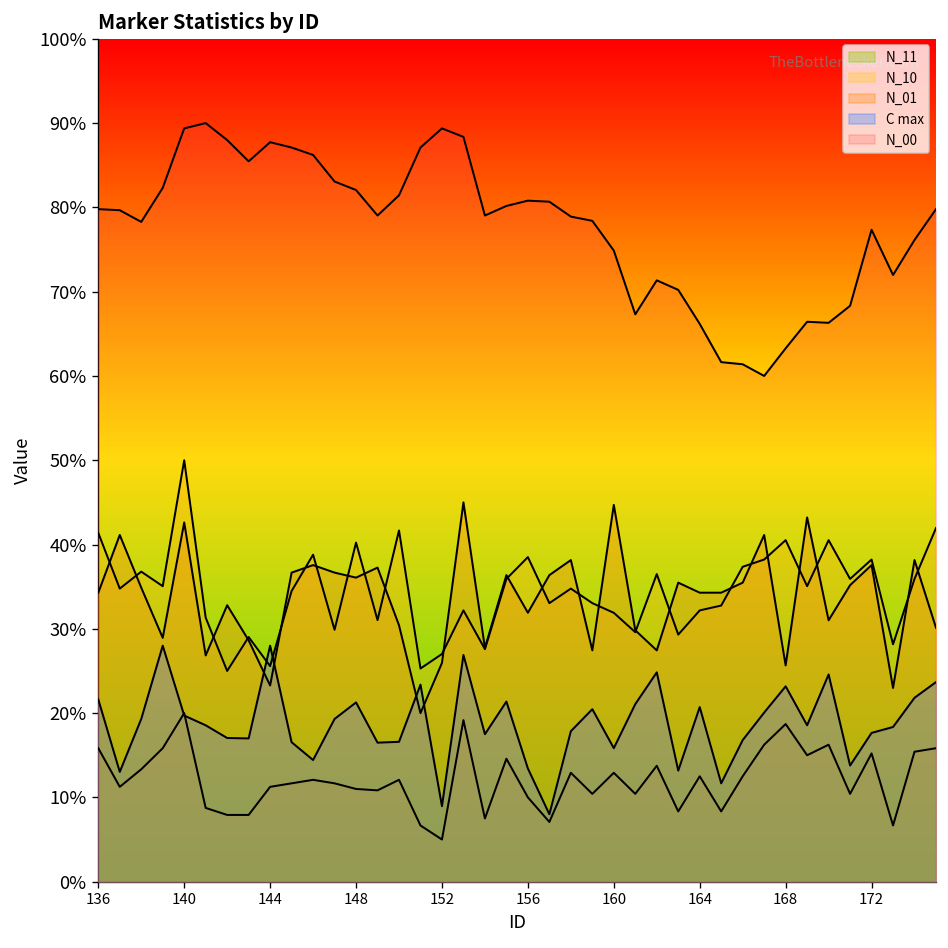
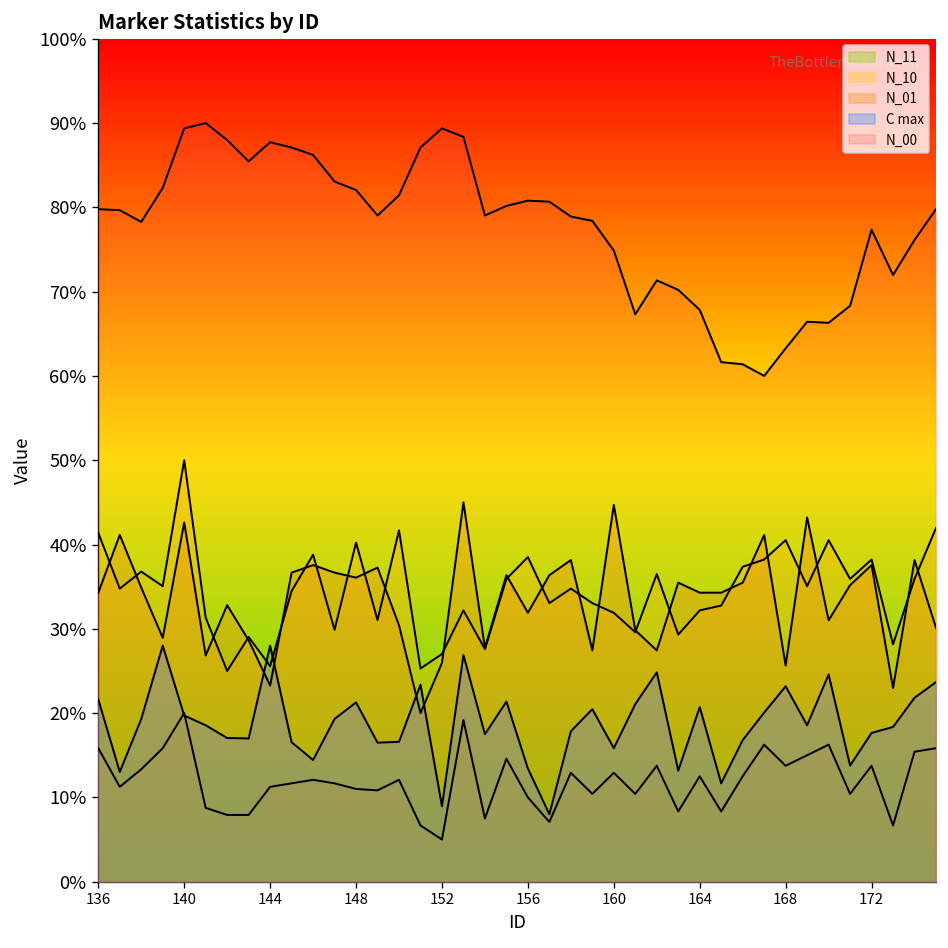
N_00, 164: 66% -> 68%
N_11, 168: 19% -> 14%
N_11, 172: 15% -> 14%
